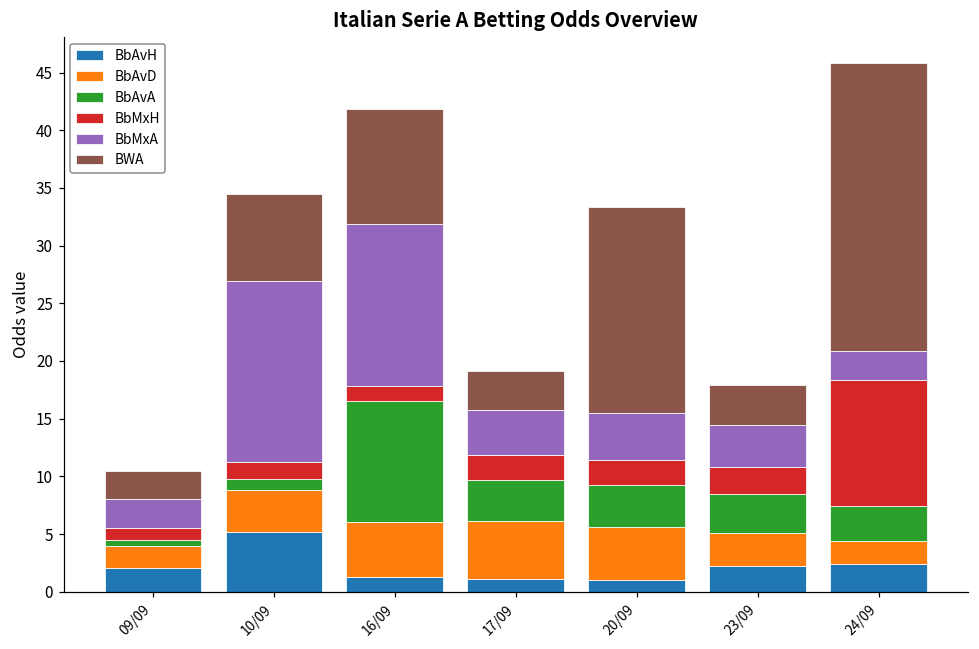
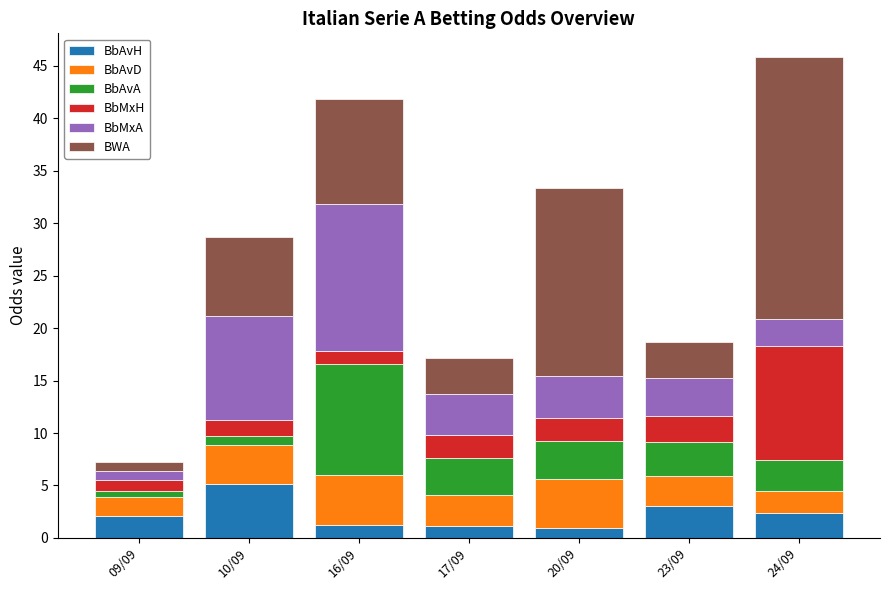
BbMxA, 09/09: 2.5 -> 0.8
BWA, 09/09: 2.4 -> 0.9
BbMxA, 10/09: 15.7 -> 9.9
BbAvD, 17/09: 5.0 -> 3.0
BbAvH, 23/09: 2.3 -> 3.0
